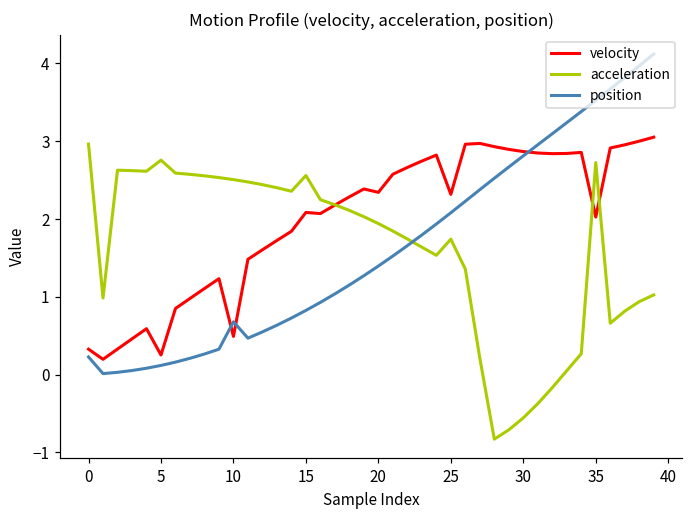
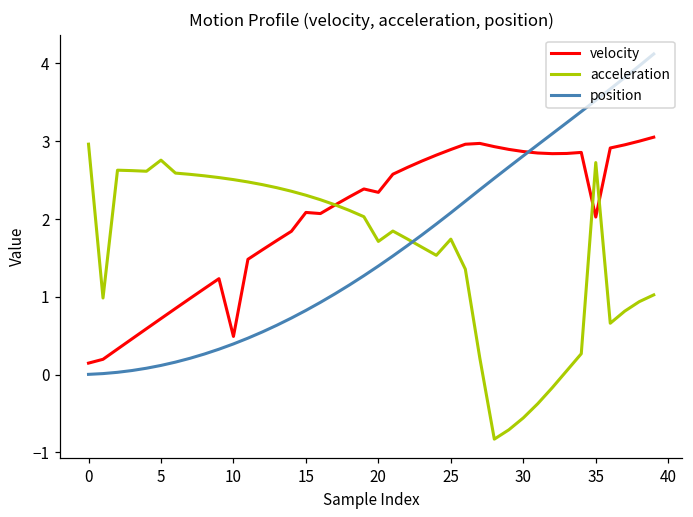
velocity, 0: 0.3 -> 0.1
position, 0: 0.2 -> 0.0
velocity, 5: 0.3 -> 0.7
position, 10: 0.7 -> 0.4
acceleration, 15: 2.6 -> 2.3
acceleration, 20: 1.9 -> 1.7
velocity, 25: 2.3 -> 2.9
